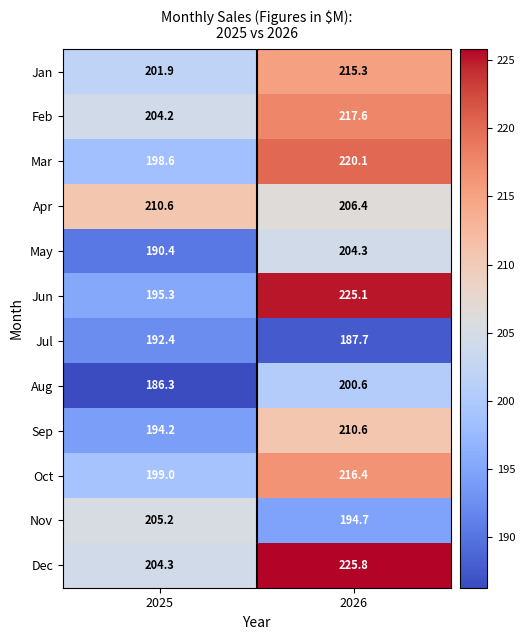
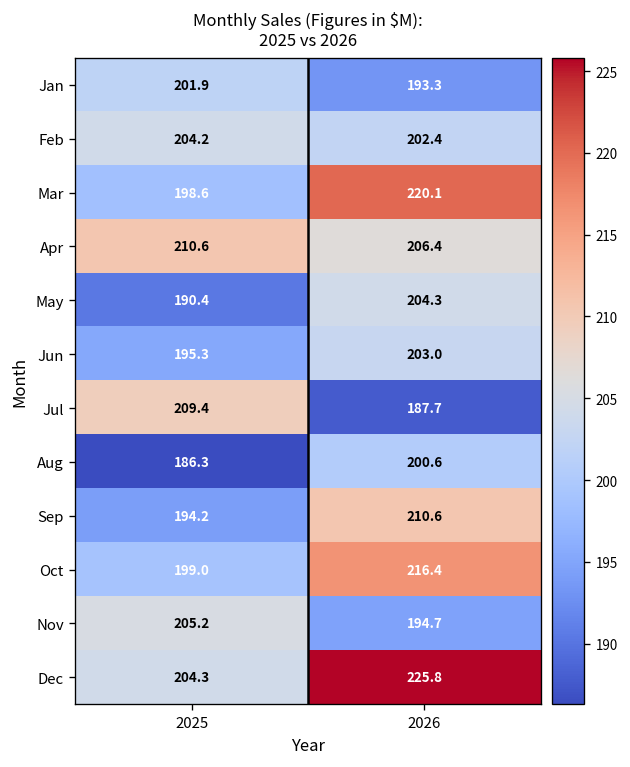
Jan, 2026: 215.3 -> 193.3
Feb, 2026: 217.6 -> 202.4
Jun, 2026: 225.1 -> 203.0
Jul, 2025: 192.4 -> 209.4
